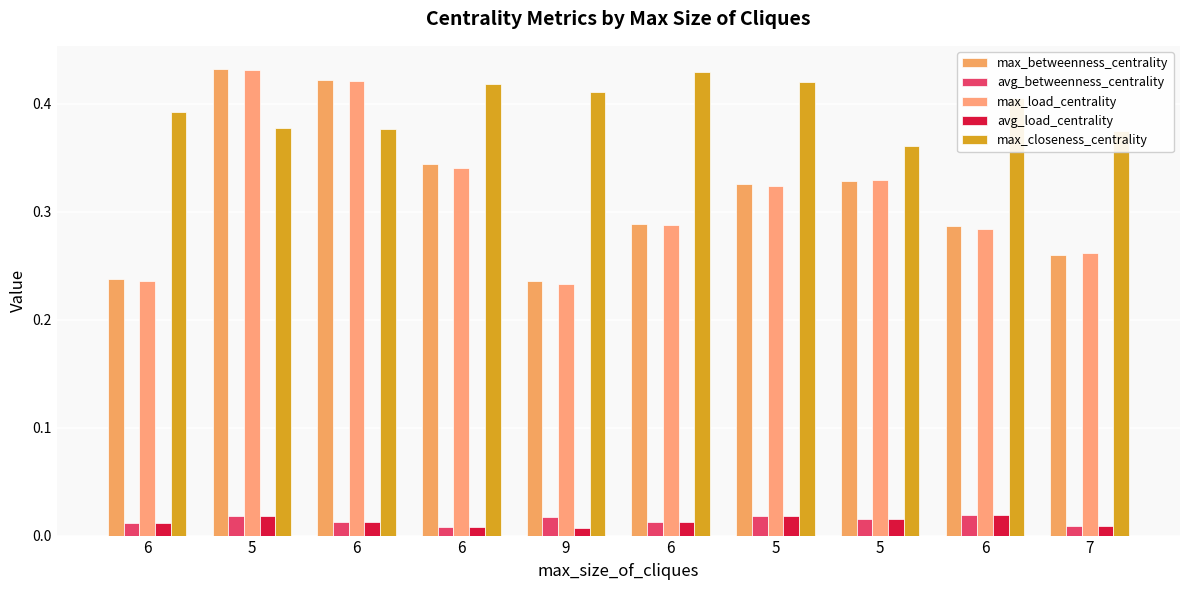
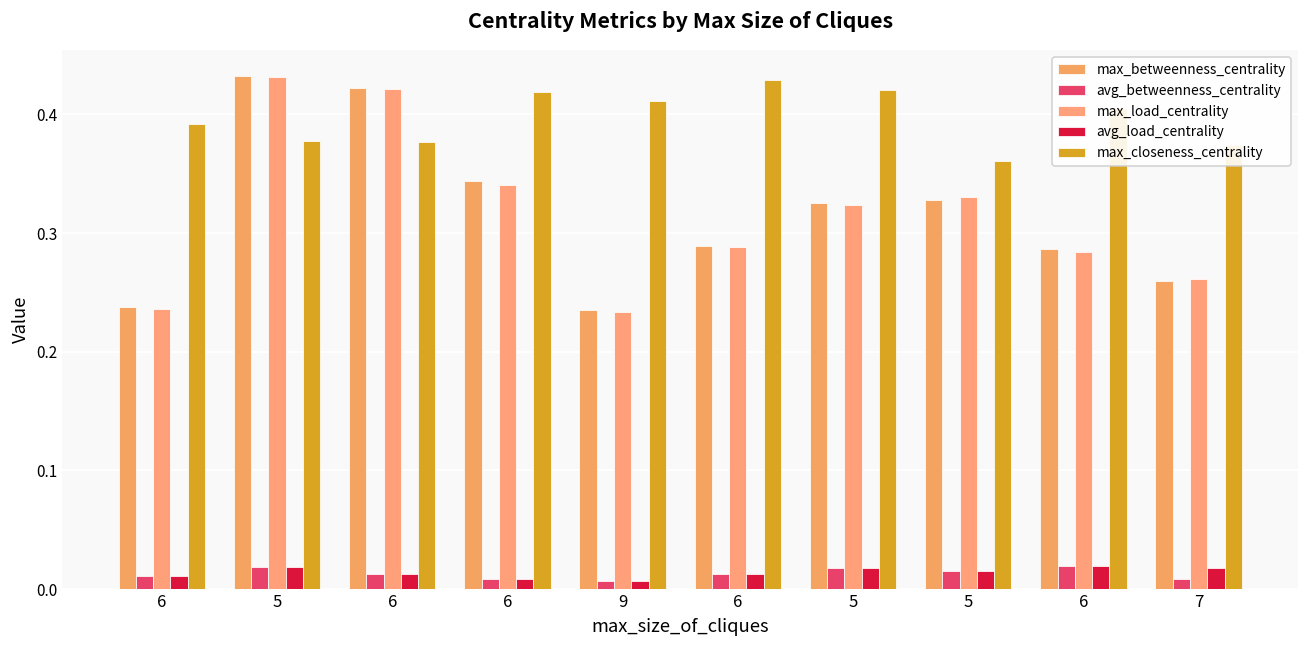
avg_betweenness_centrality, 9: 0.017 -> 0.007
avg_load_centrality, 7: 0.009 -> 0.018
